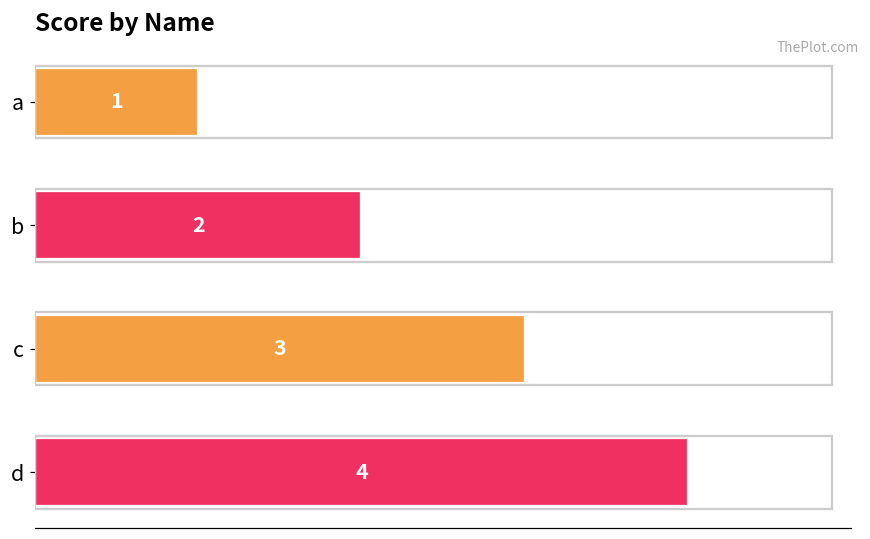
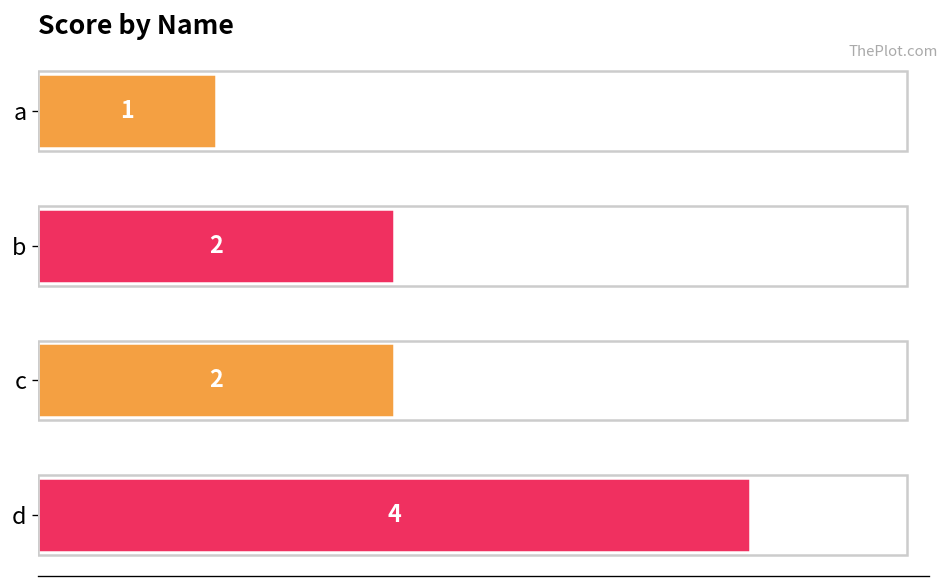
c: 3 -> 2
